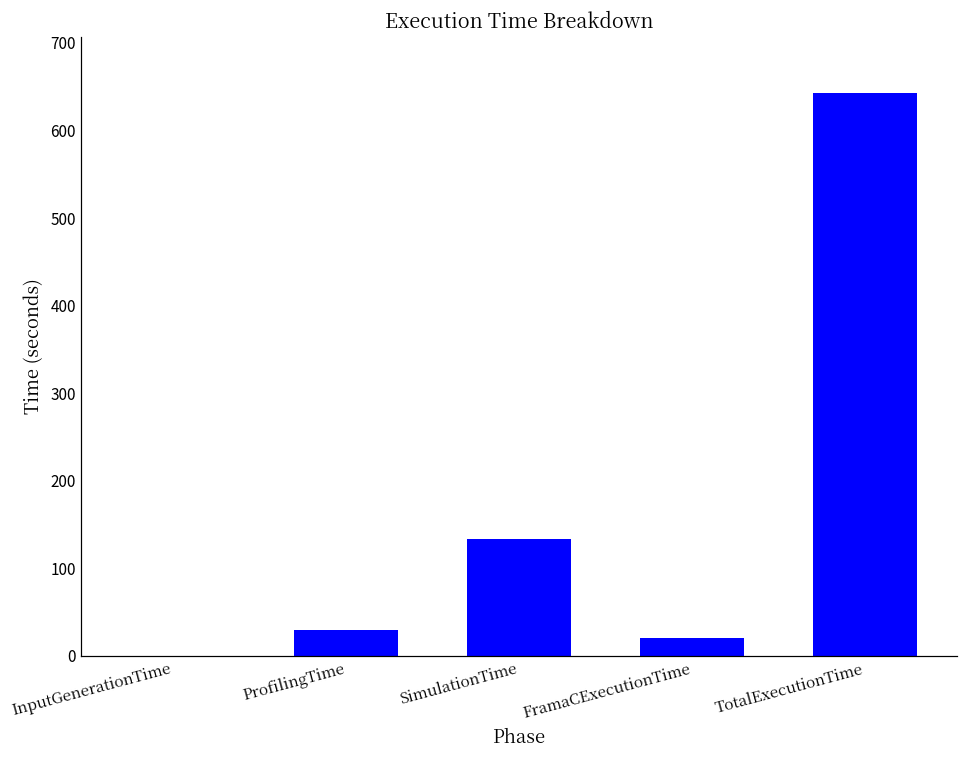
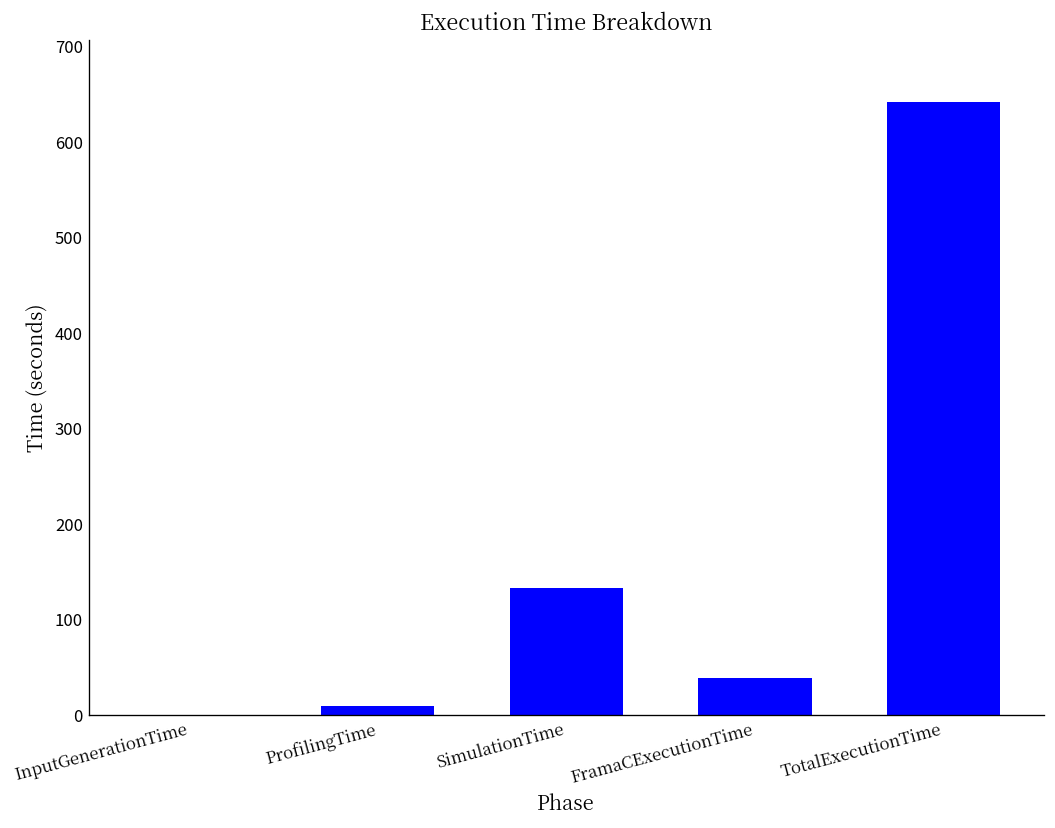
ProfilingTime: 30 -> 10
FramaCExecutionTime: 20 -> 40
